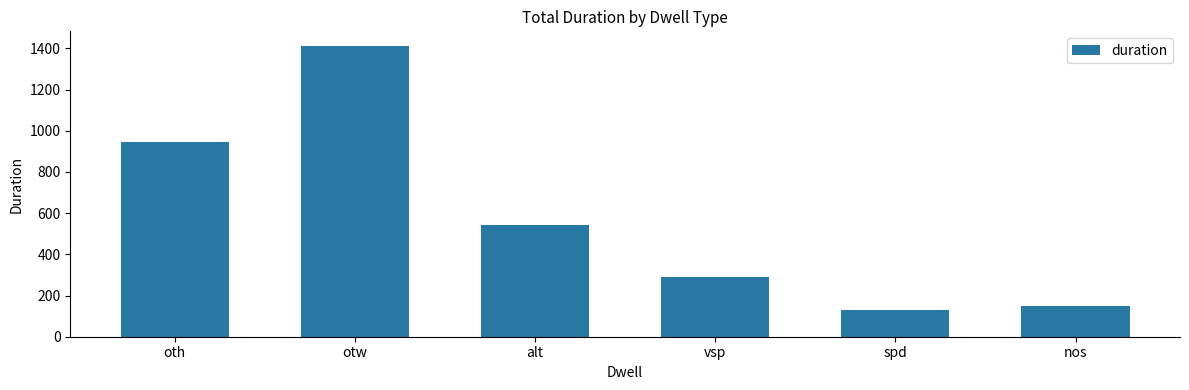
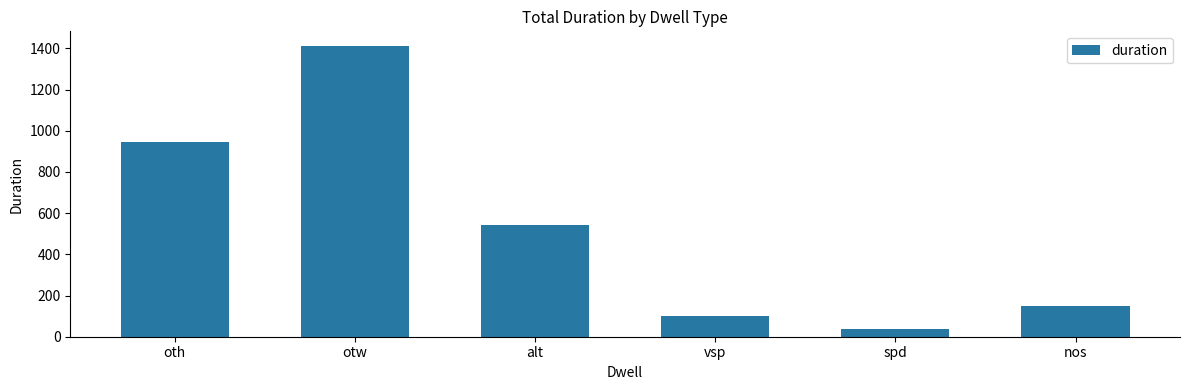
vsp: 290 -> 100
spd: 130 -> 40
